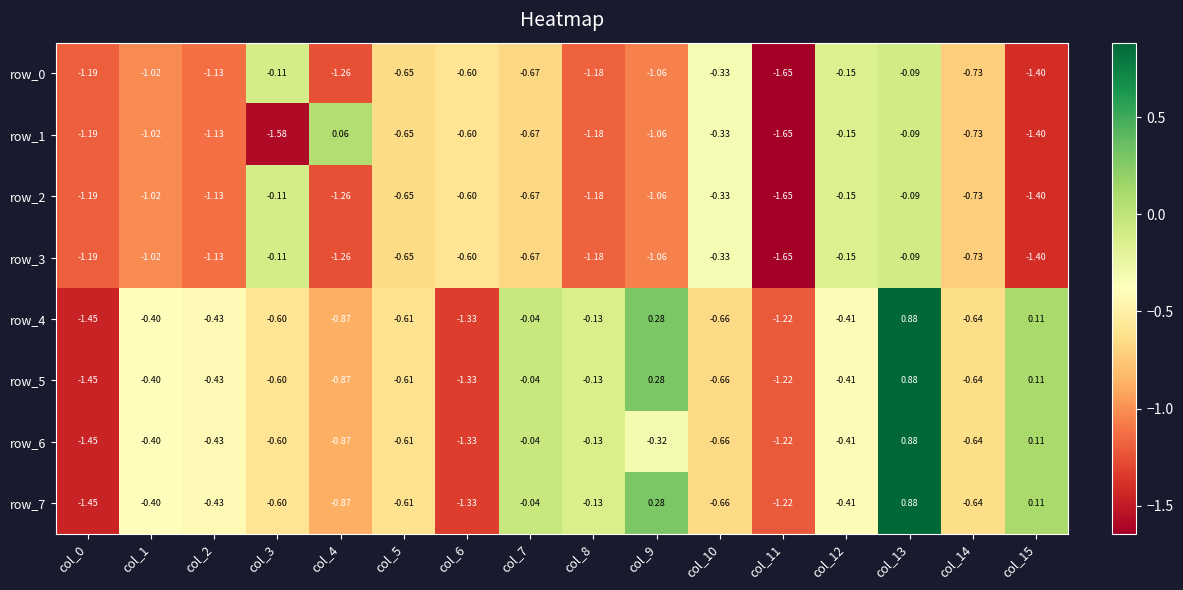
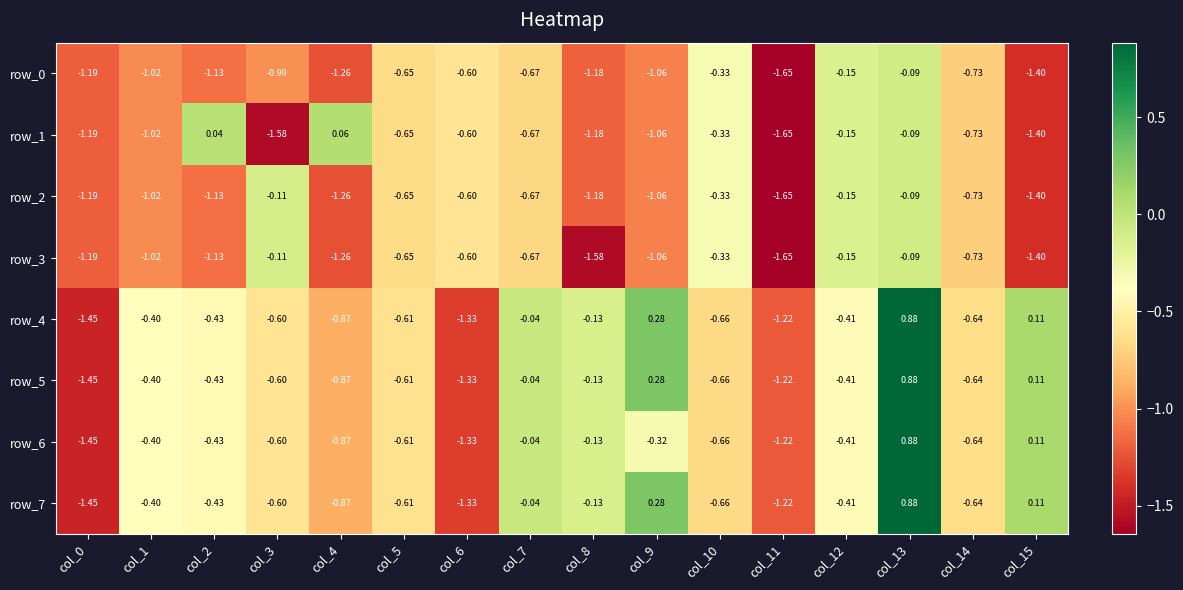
row_0, col_3: -0.11 -> -0.99
row_1, col_2: -1.13 -> 0.04
row_3, col_8: -1.18 -> -1.58
